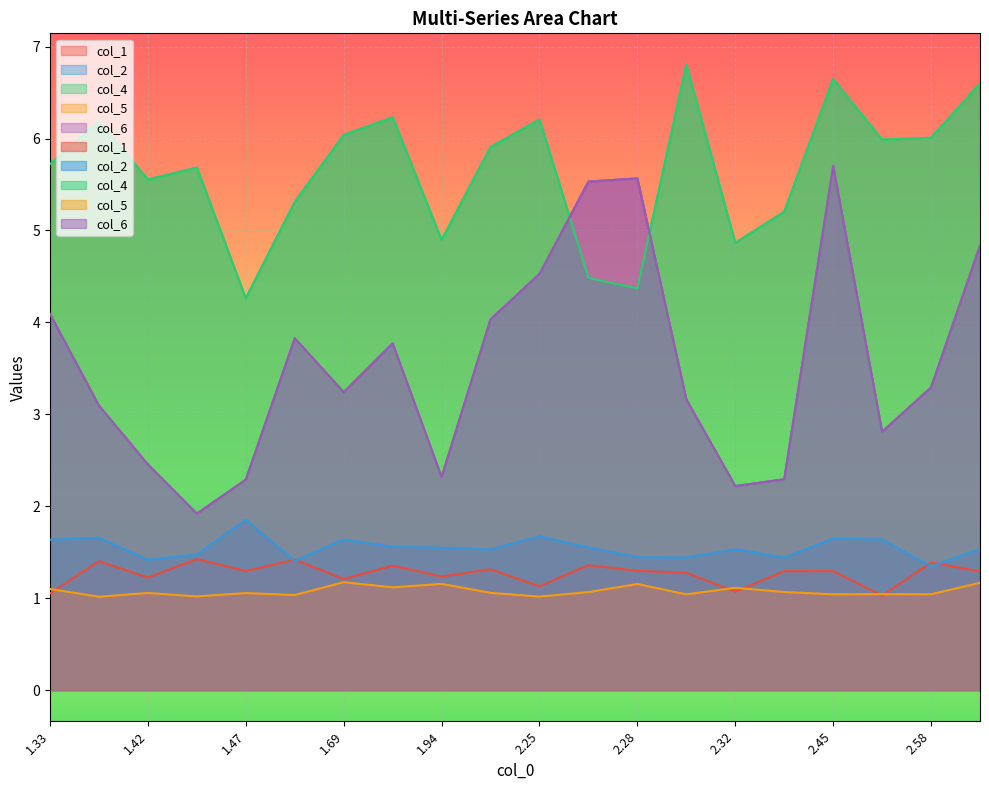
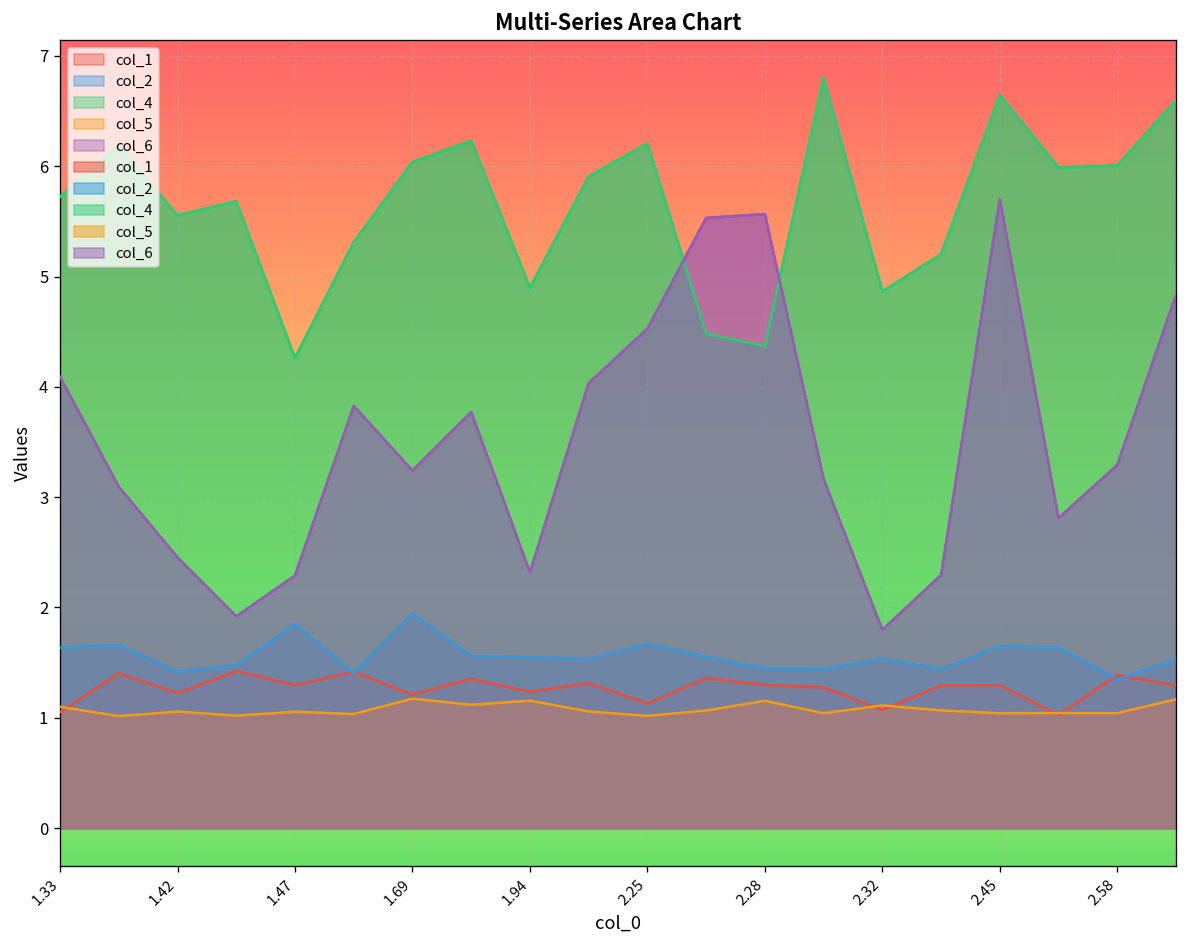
col_2, 1.69: 1.6 -> 1.9
col_6, 2.32: 2.2 -> 1.8
